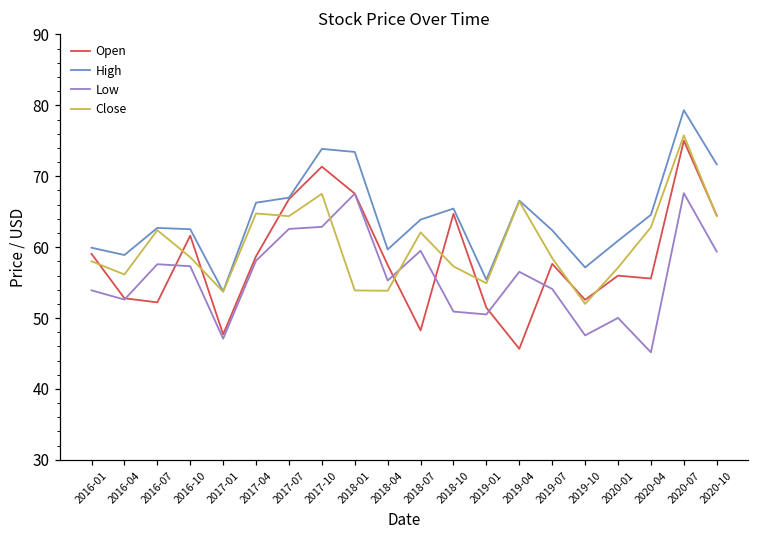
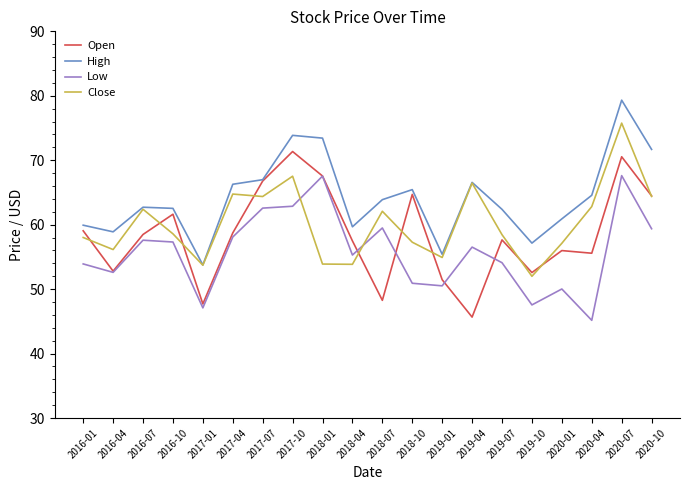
Open, 2016-07: 52 -> 58
Open, 2020-07: 75 -> 71
